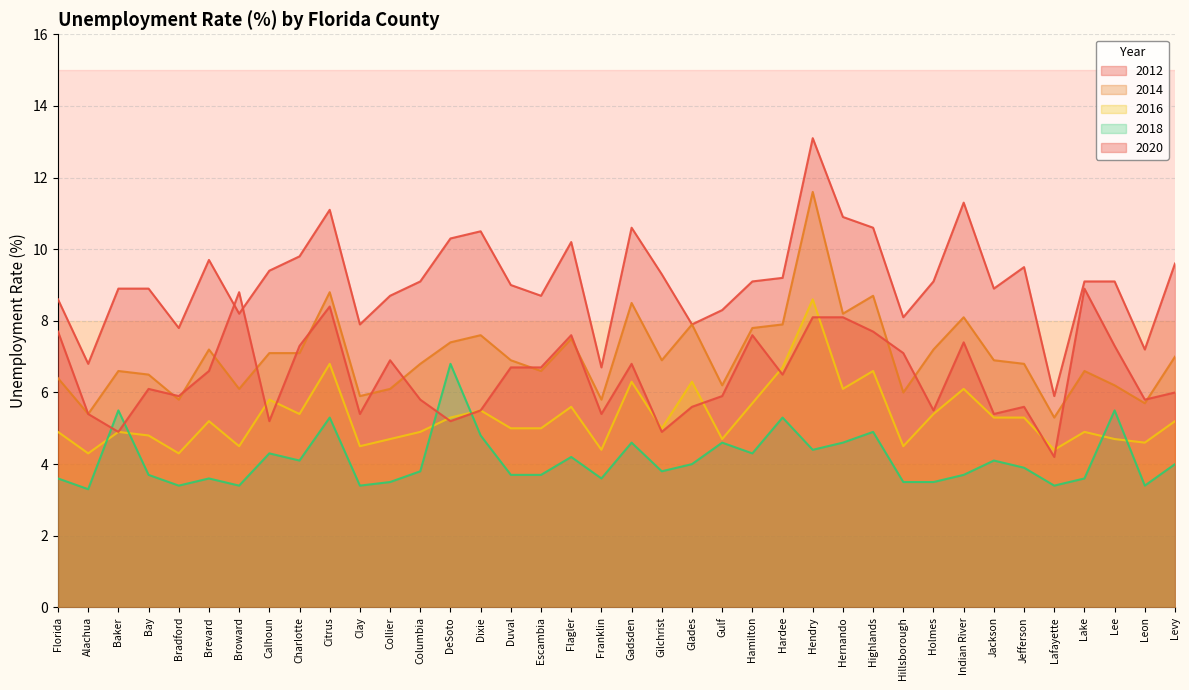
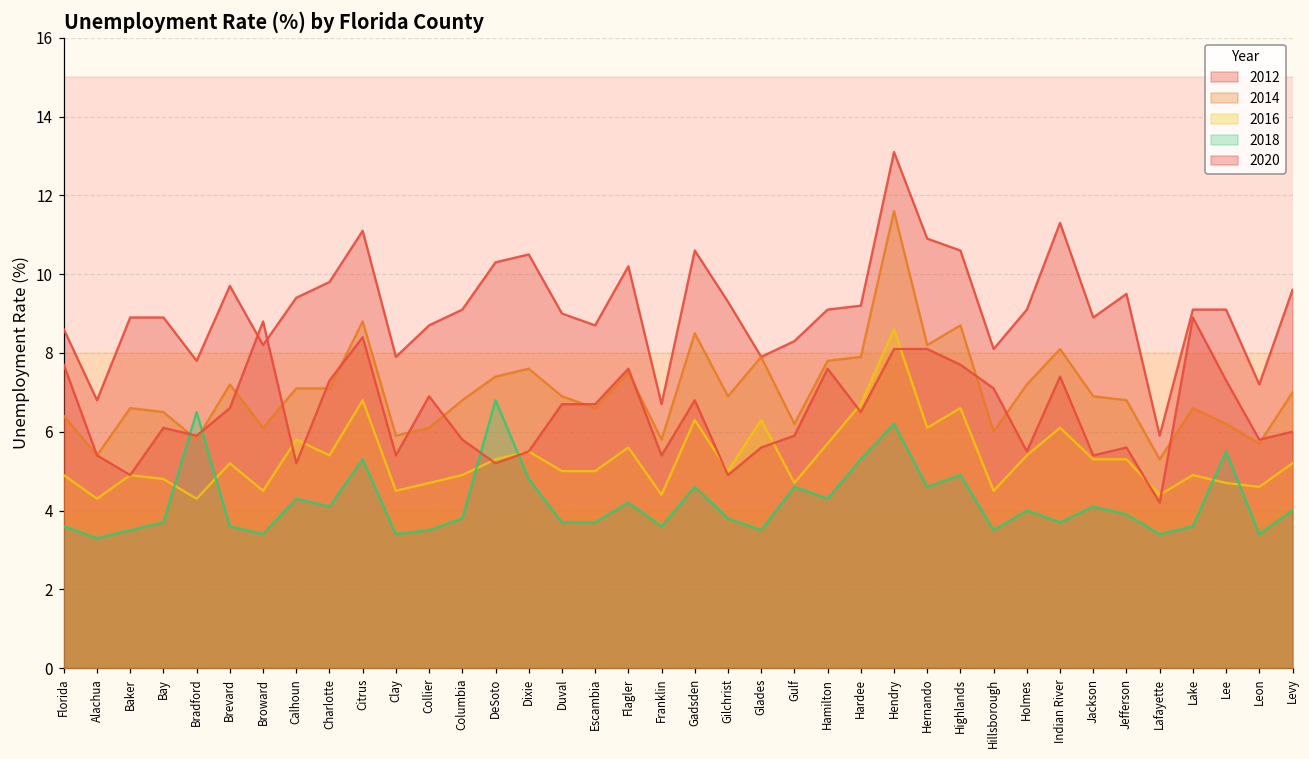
2018, Baker: 5.5 -> 3.5
2018, Bradford: 3.4 -> 6.5
2018, Glades: 4.0 -> 3.5
2018, Hendry: 4.4 -> 6.2
2018, Holmes: 3.5 -> 4.0
